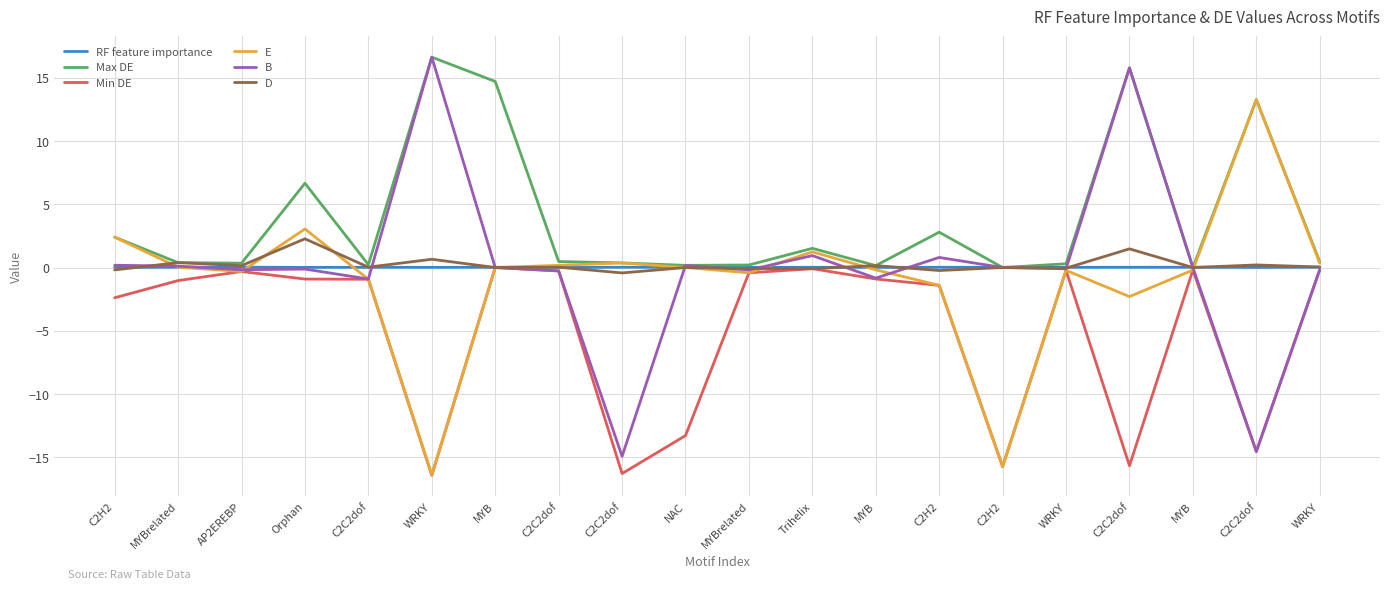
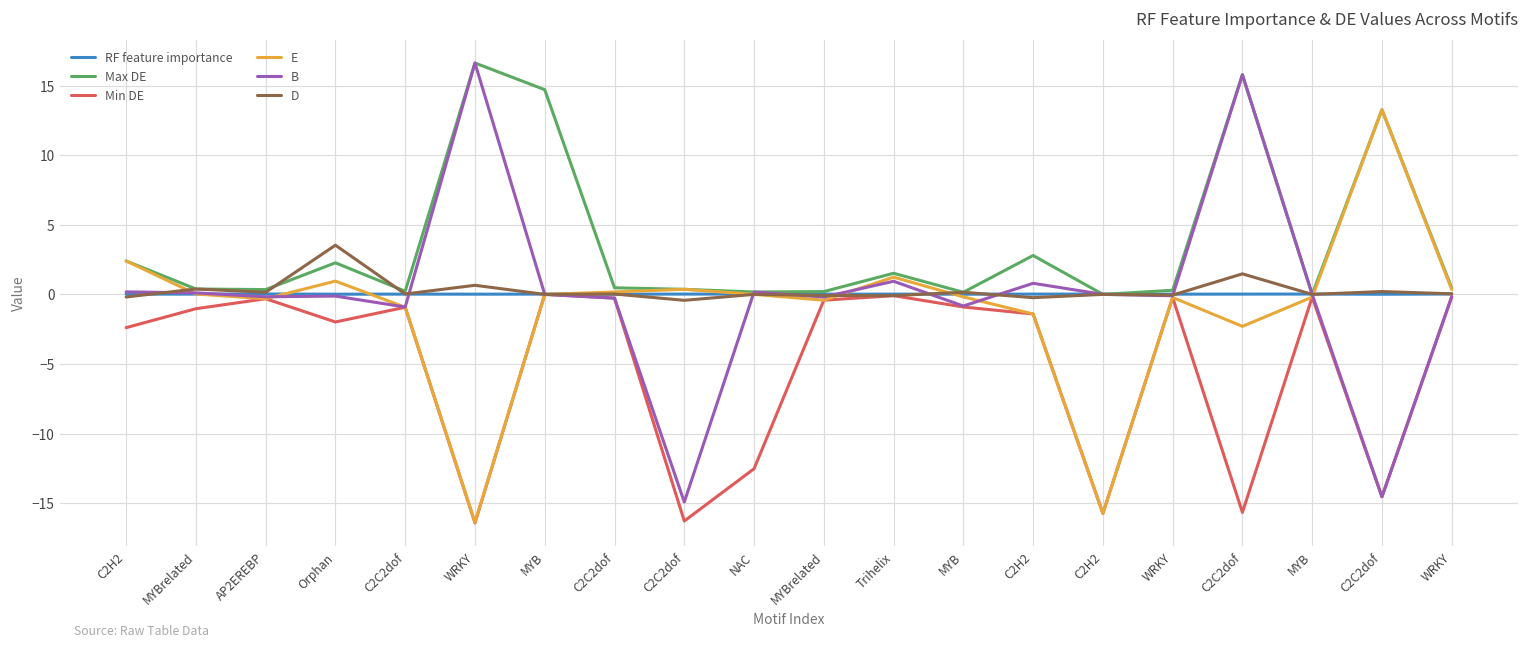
Max DE, Orphan: 6.7 -> 2.3
Min DE, Orphan: -0.9 -> -2.0
E, Orphan: 3.0 -> 1.0
D, Orphan: 2.3 -> 3.5
Min DE, NAC: -13.3 -> -12.5
